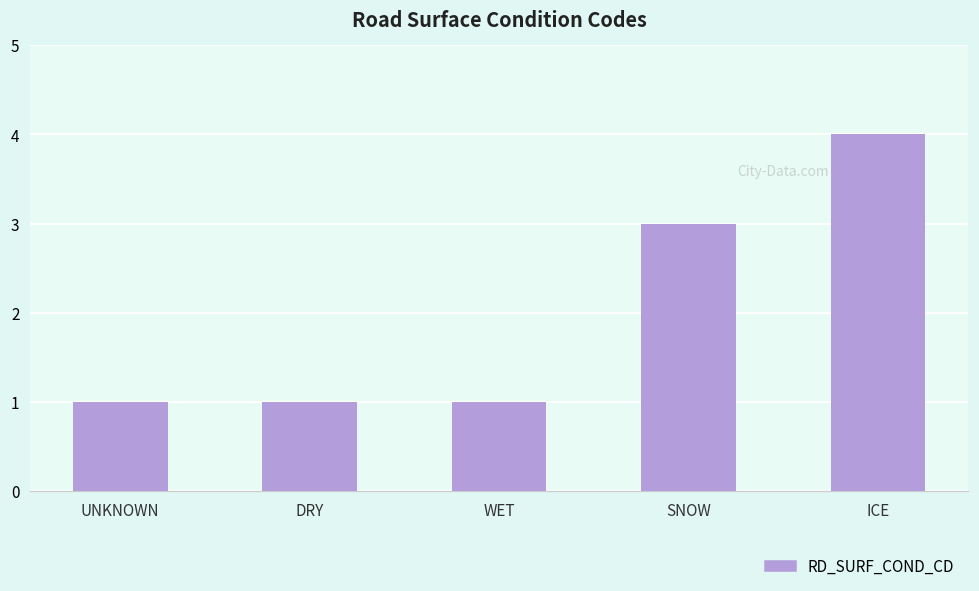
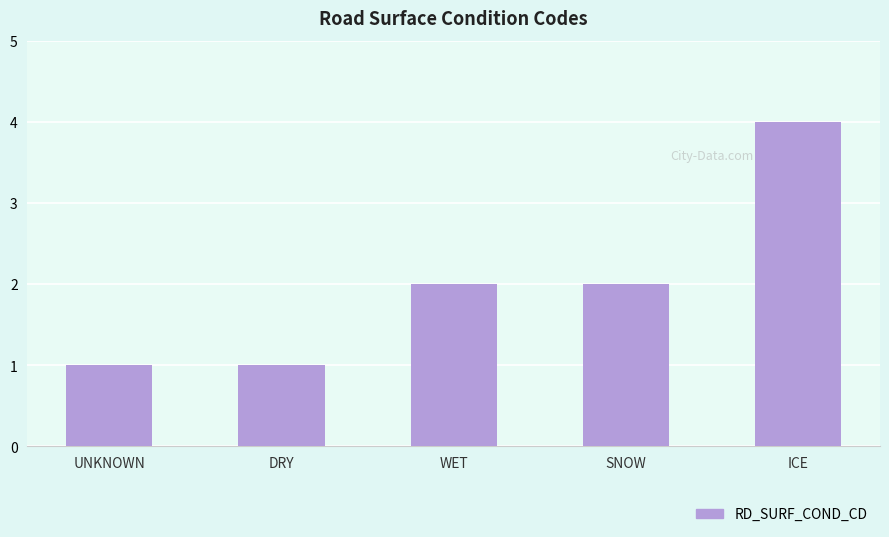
WET: 1 -> 2
SNOW: 3 -> 2
